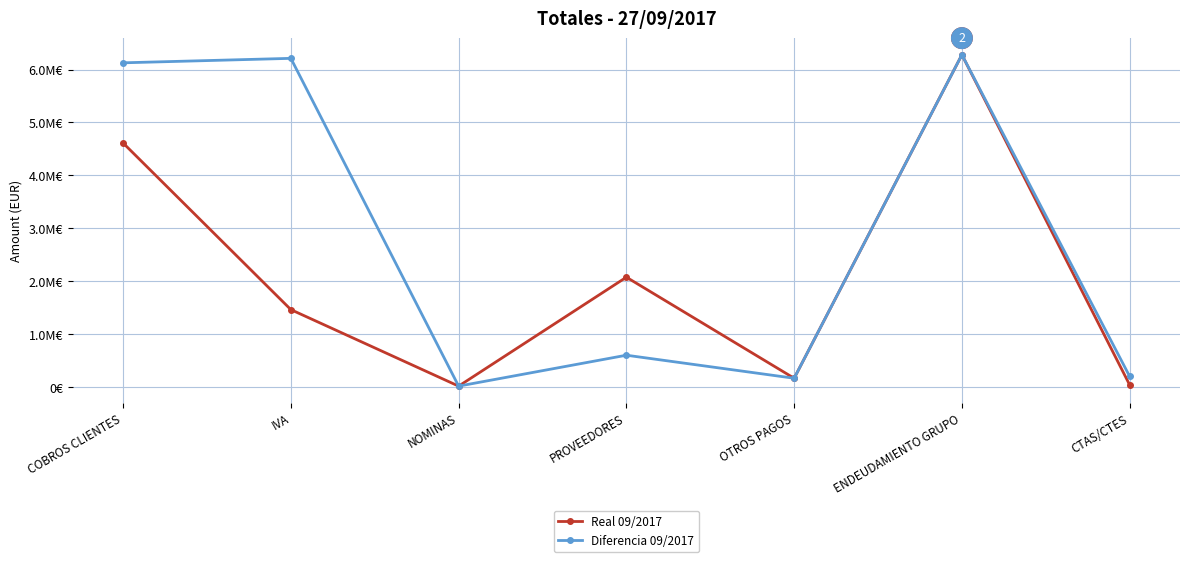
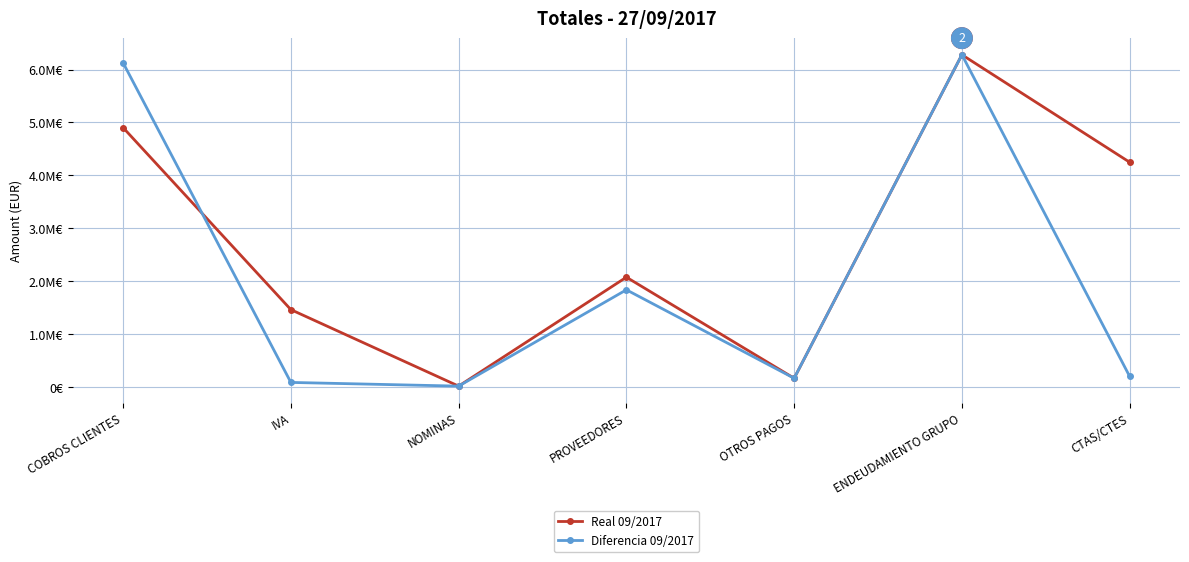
Real 09/2017, COBROS CLIENTES: 4.6M€ -> 4.9M€
Diferencia 09/2017, IVA: 6.2M€ -> 0.1M€
Diferencia 09/2017, PROVEEDORES: 0.6M€ -> 1.8M€
Real 09/2017, CTAS/CTES: 0.0M€ -> 4.2M€
